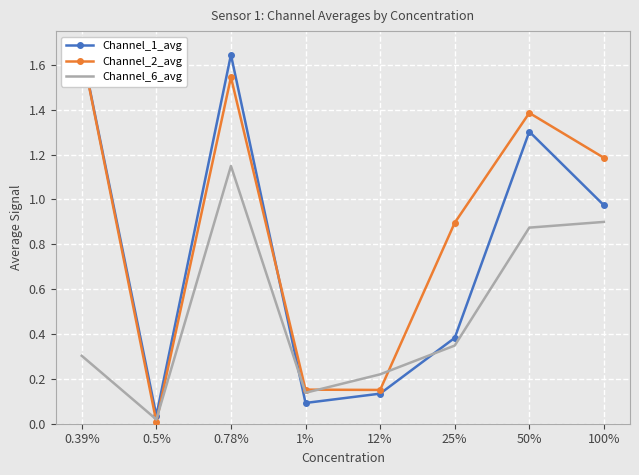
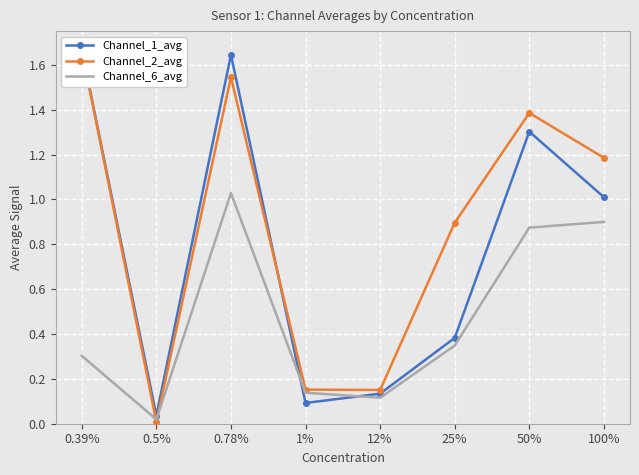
Channel_6_avg, 0.78%: 1.15 -> 1.03
Channel_6_avg, 12%: 0.22 -> 0.12
Channel_1_avg, 100%: 0.97 -> 1.01
